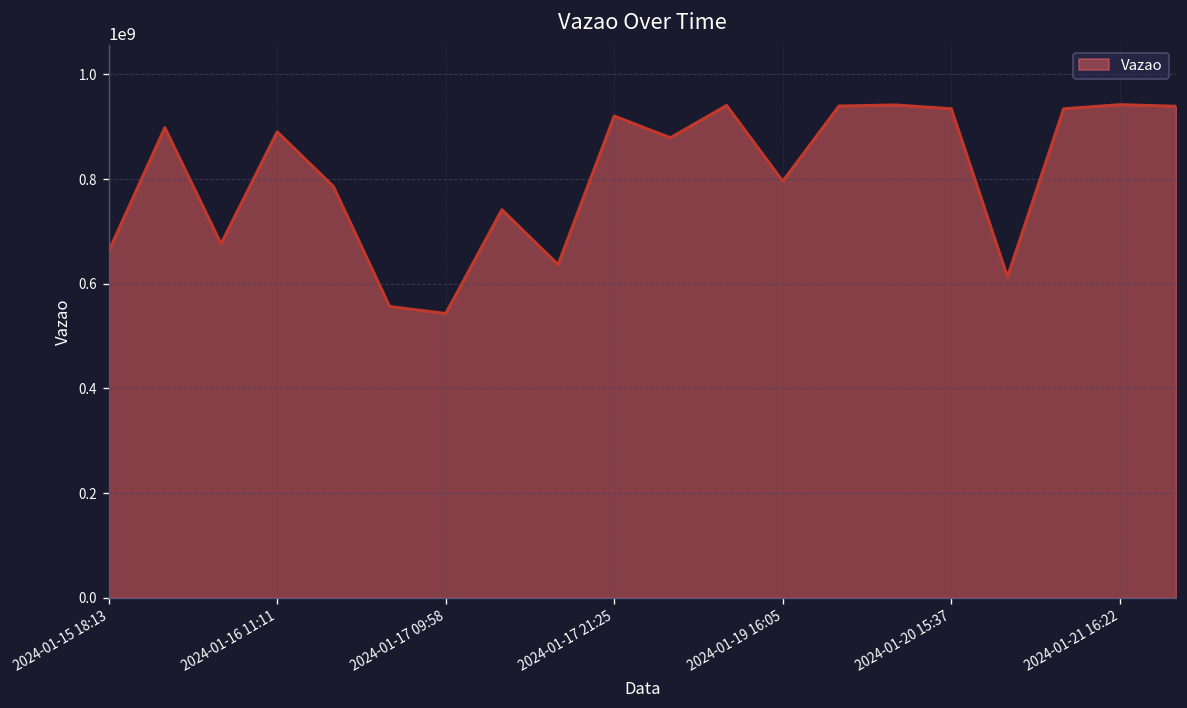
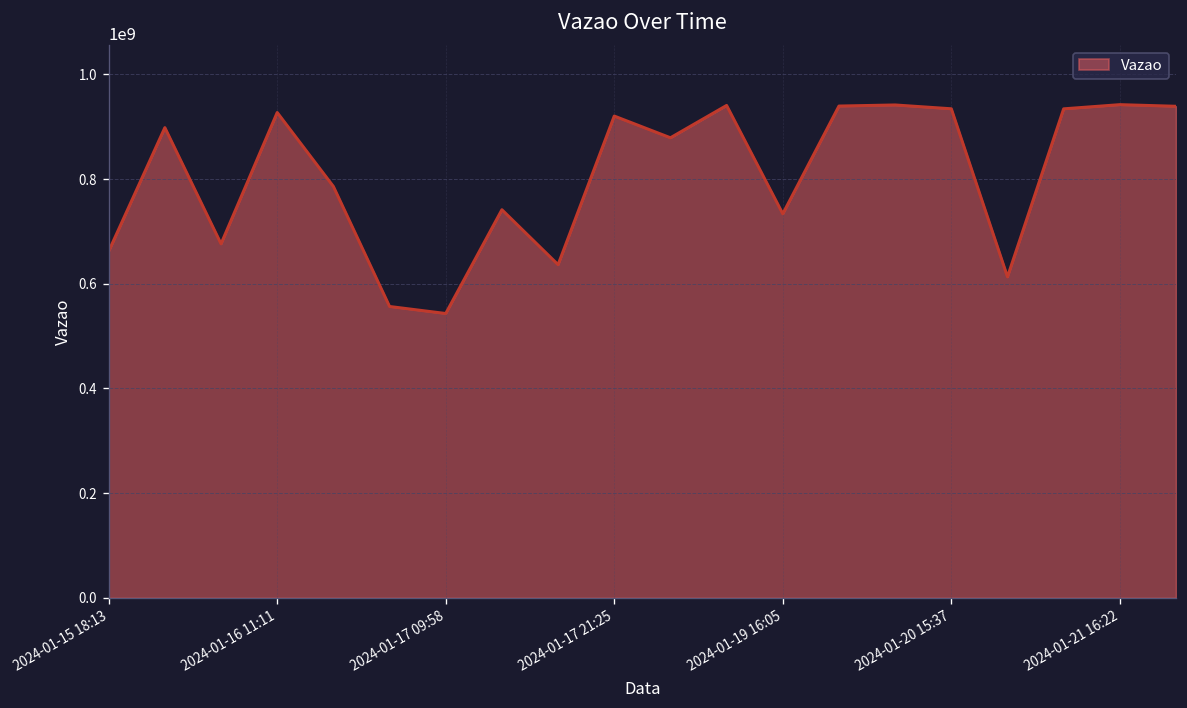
2024-01-16 11:11: 890000000 -> 930000000
2024-01-19 16:05: 800000000 -> 730000000
